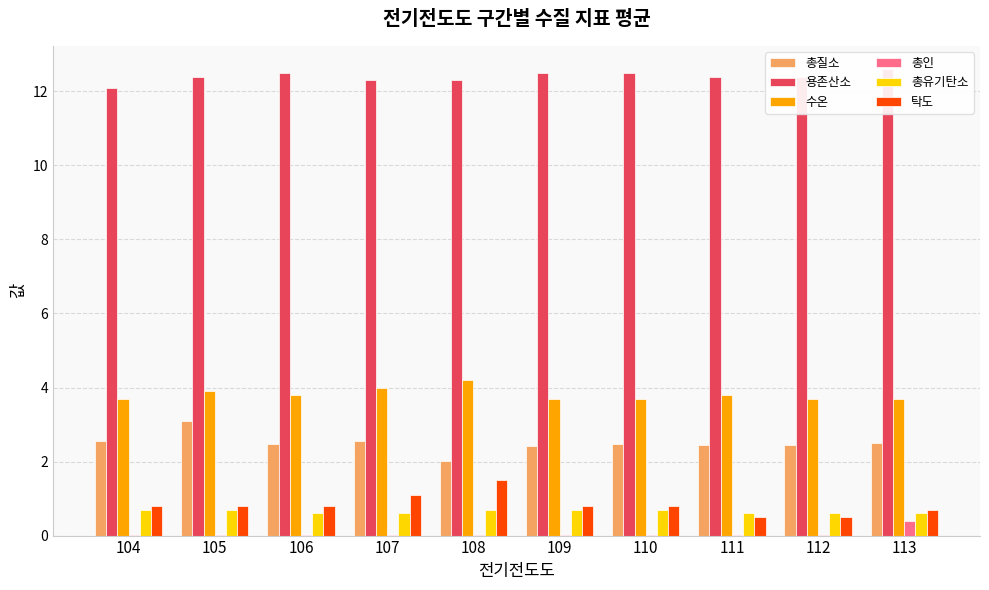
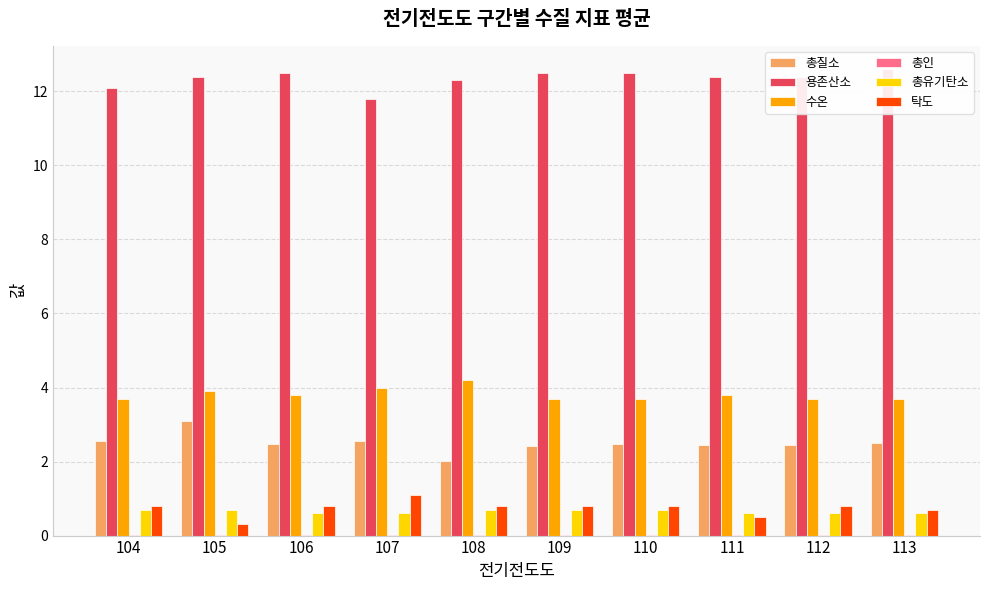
탁도, 105: 0.8 -> 0.3
용존산소, 107: 12.3 -> 11.8
탁도, 108: 1.5 -> 0.8
탁도, 112: 0.5 -> 0.8
총인, 113: 0.4 -> 0.0
